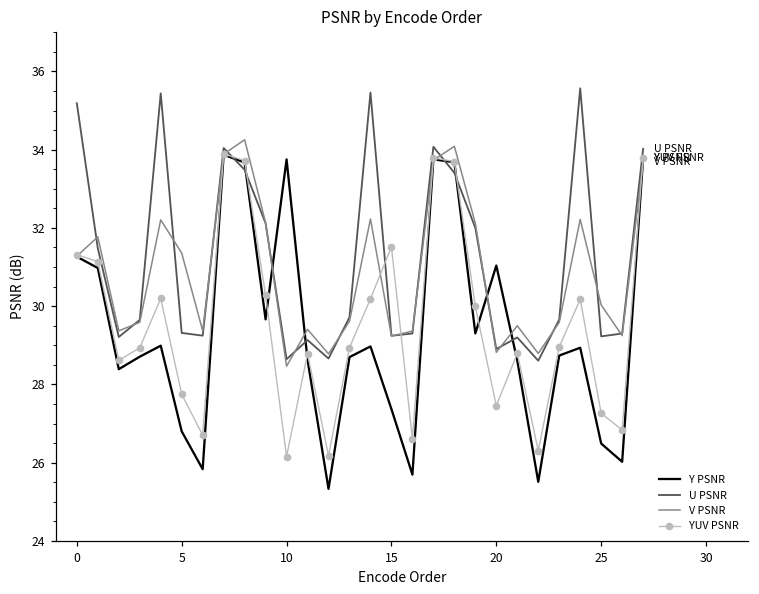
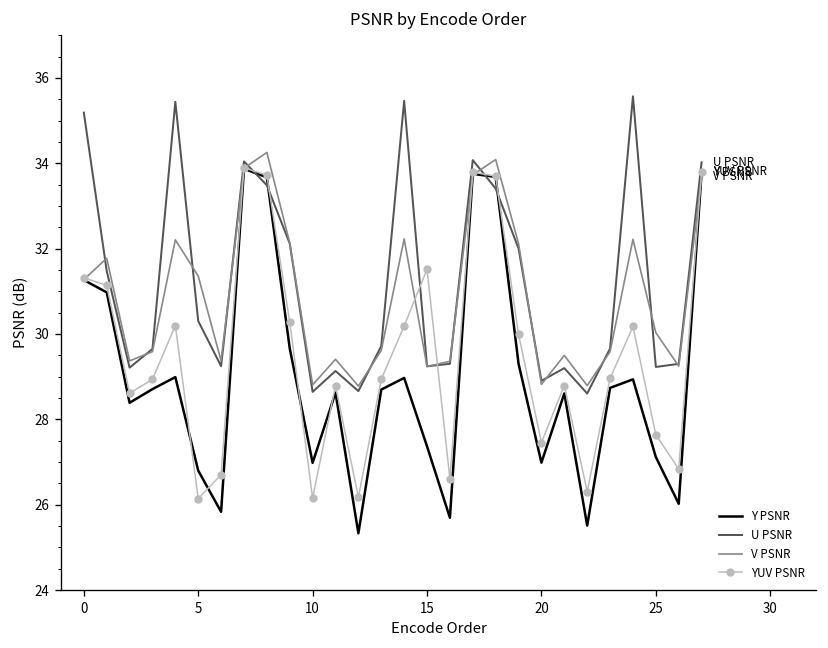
U PSNR, 5: 29.3 -> 30.3
YUV PSNR, 5: 27.7 -> 26.1
Y PSNR, 10: 33.8 -> 27.0
V PSNR, 10: 28.5 -> 28.8
Y PSNR, 20: 31.0 -> 27.0
Y PSNR, 25: 26.5 -> 27.1
YUV PSNR, 25: 27.3 -> 27.6
